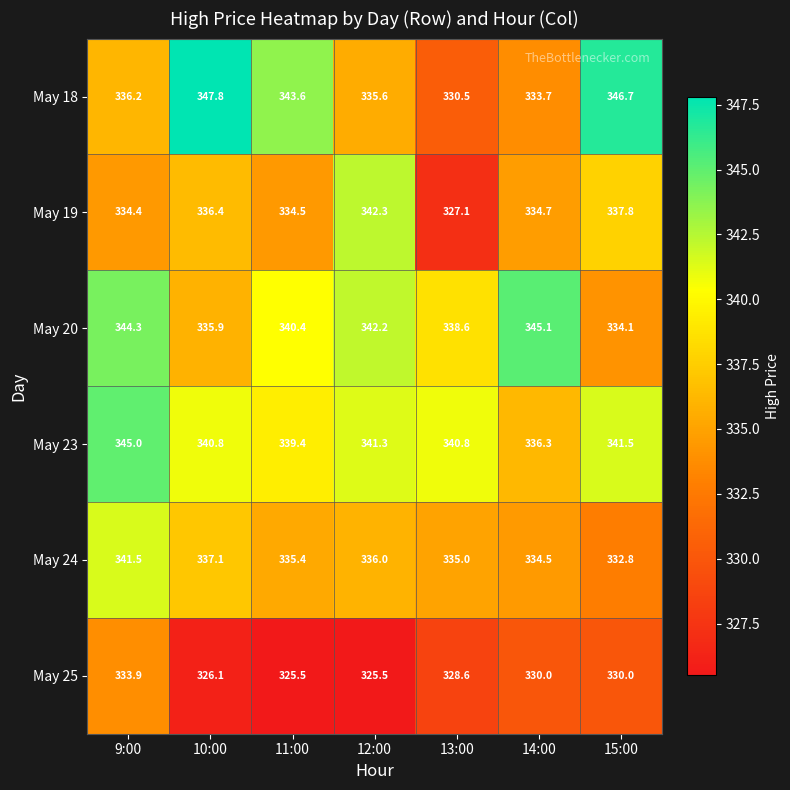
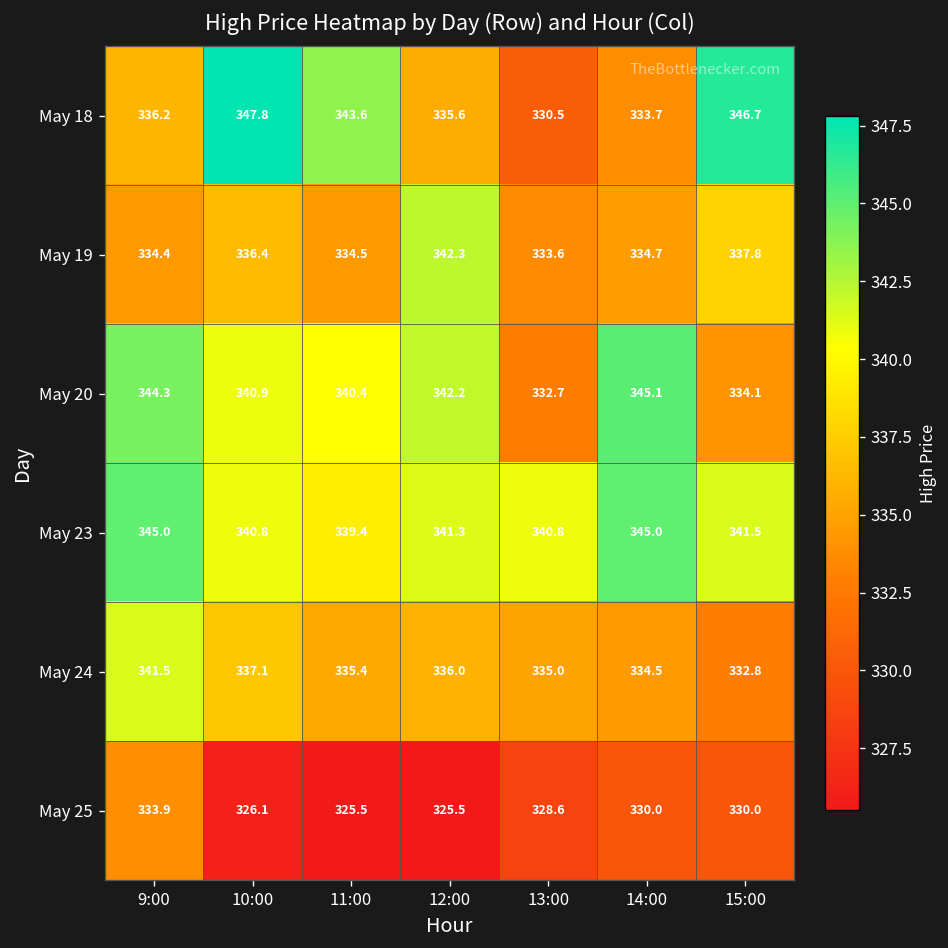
May 19, 13:00: 327.1 -> 333.6
May 20, 10:00: 335.9 -> 340.9
May 20, 13:00: 338.6 -> 332.7
May 23, 14:00: 336.3 -> 345.0
